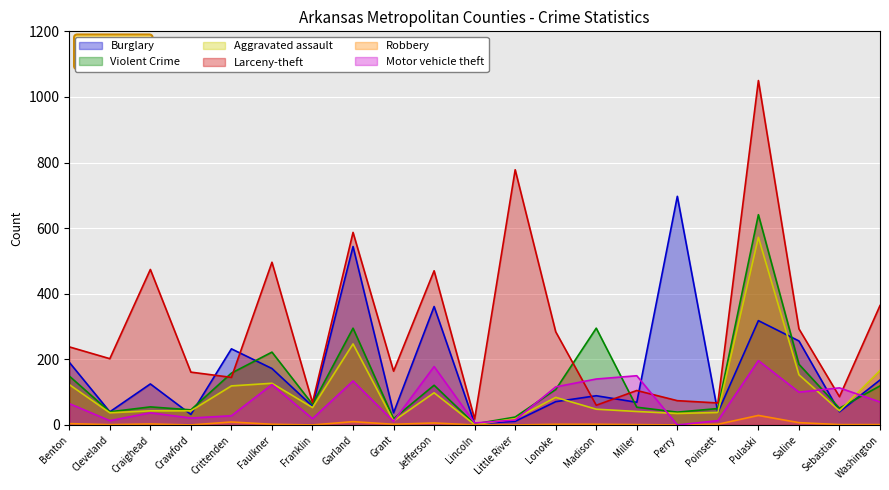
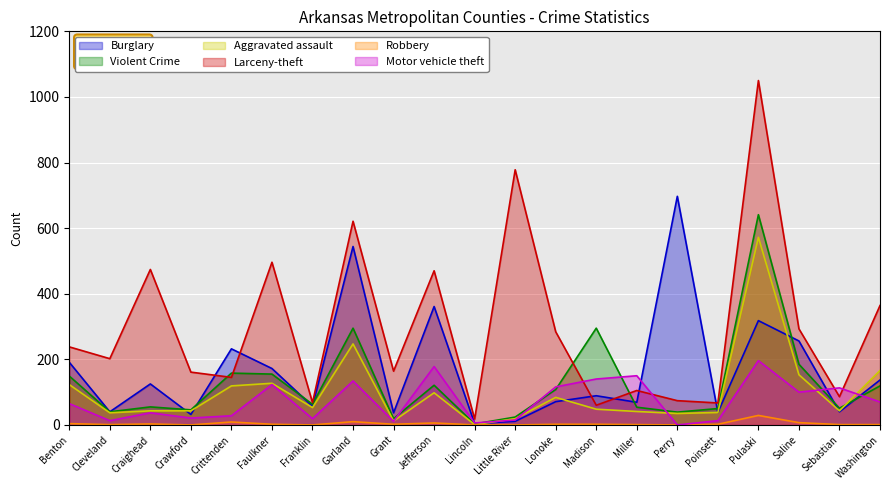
Violent Crime, Faulkner: 220 -> 160
Larceny-theft, Garland: 590 -> 620
